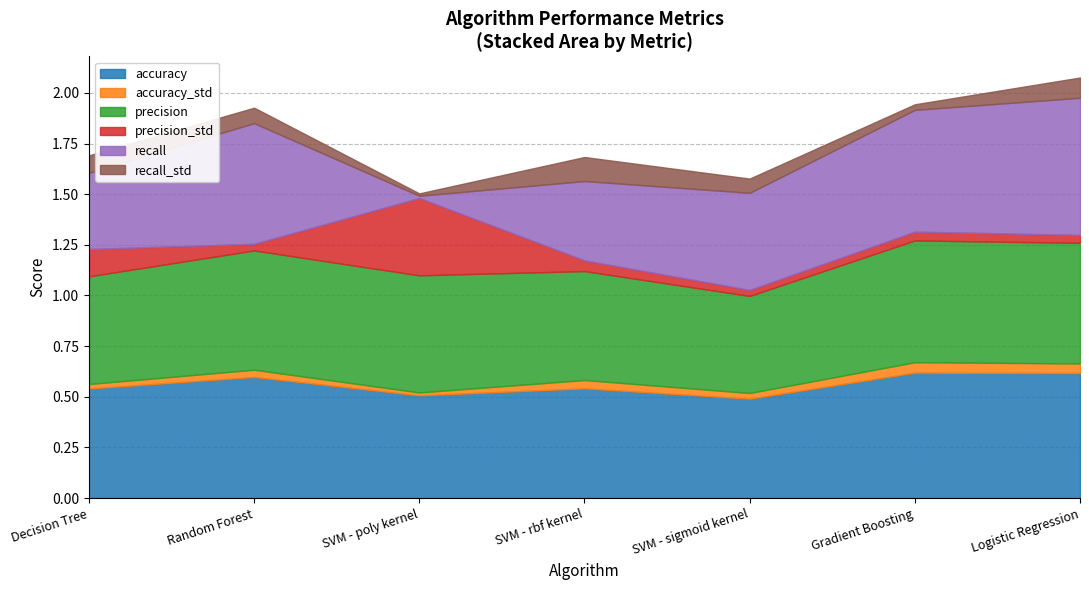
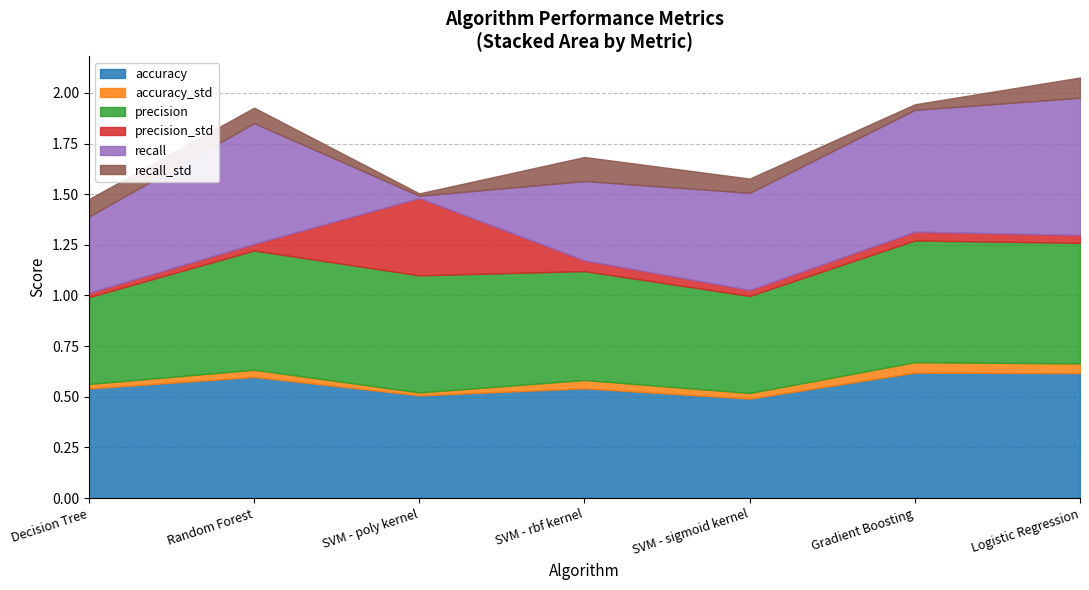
precision, Decision Tree: 0.53 -> 0.43
precision_std, Decision Tree: 0.13 -> 0.02
